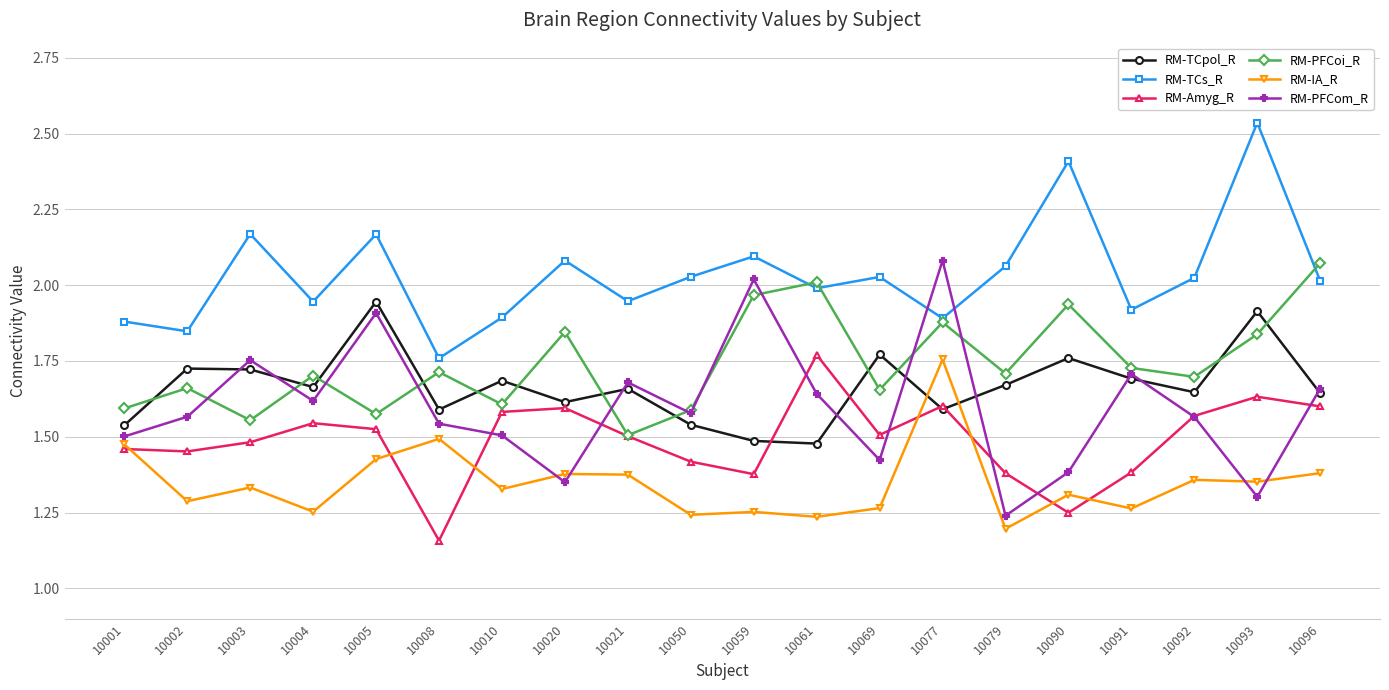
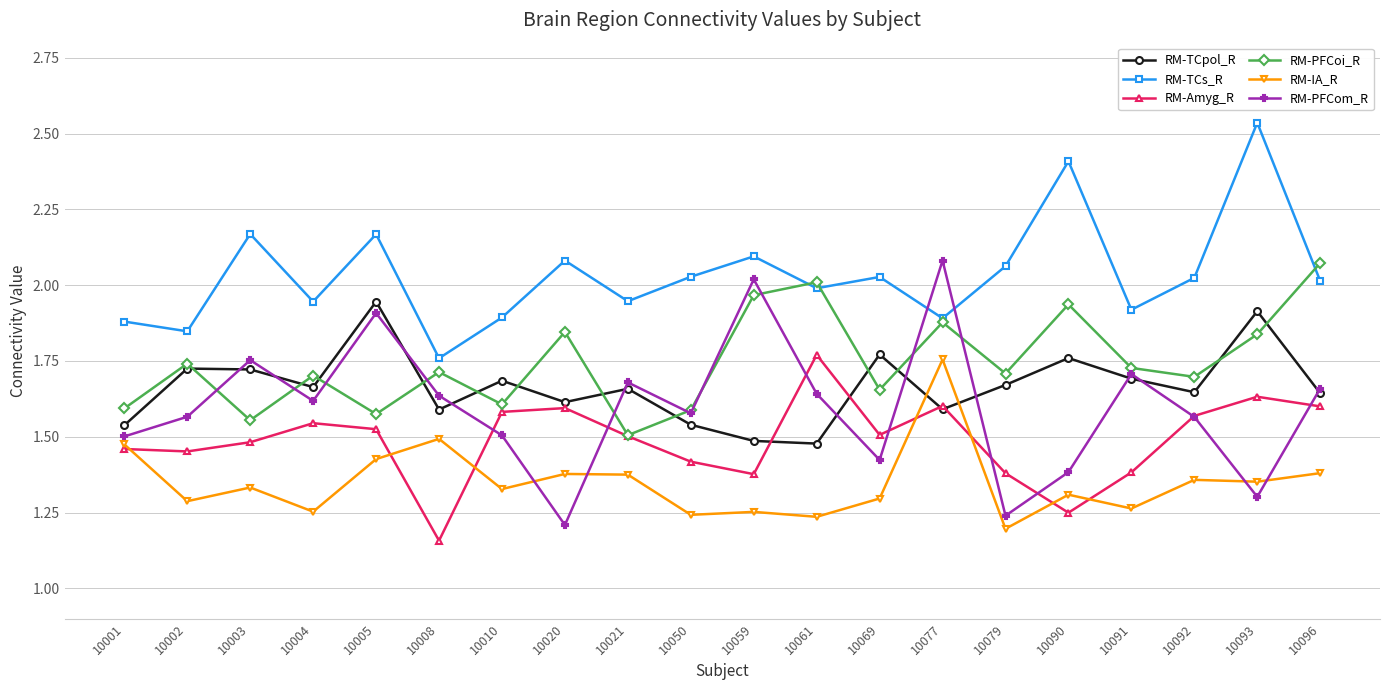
RM-PFCoi_R, 10002: 1.66 -> 1.74
RM-PFCom_R, 10008: 1.54 -> 1.64
RM-PFCom_R, 10020: 1.35 -> 1.21
RM-IA_R, 10069: 1.26 -> 1.30
